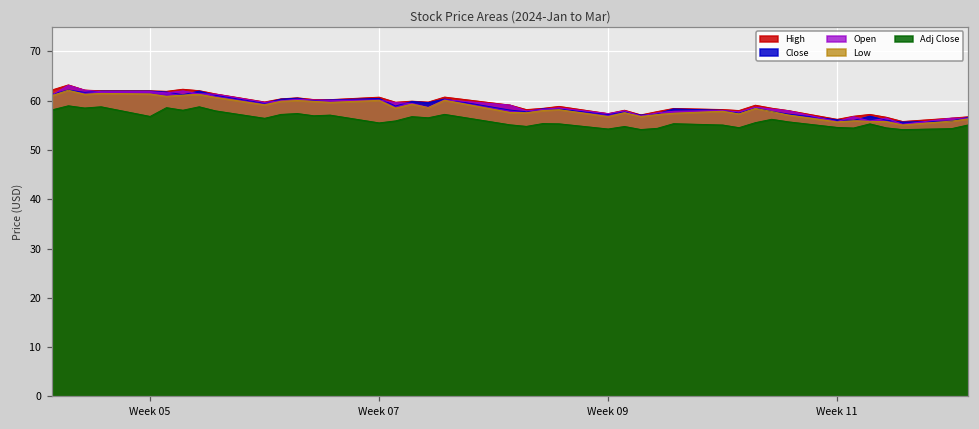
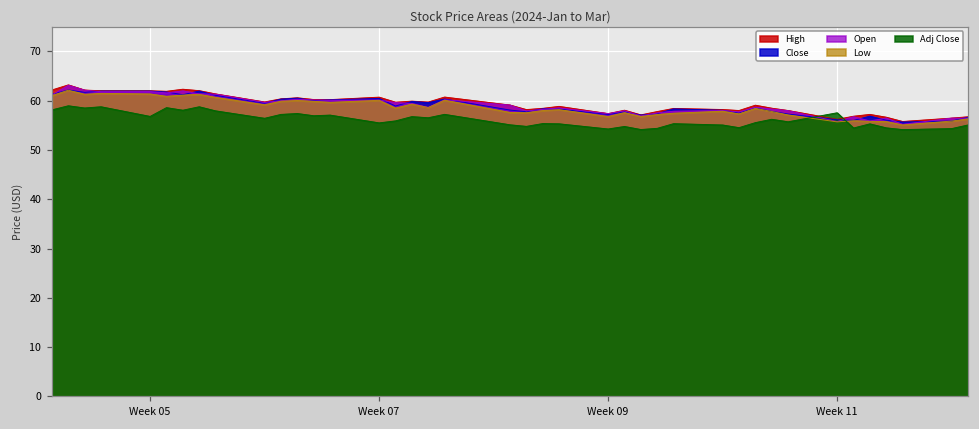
Adj Close, Week 11: 55 -> 58
